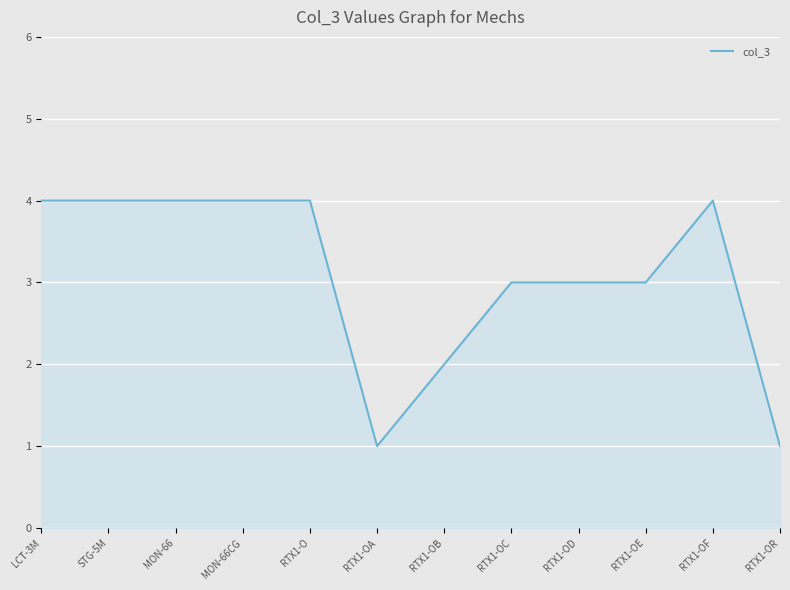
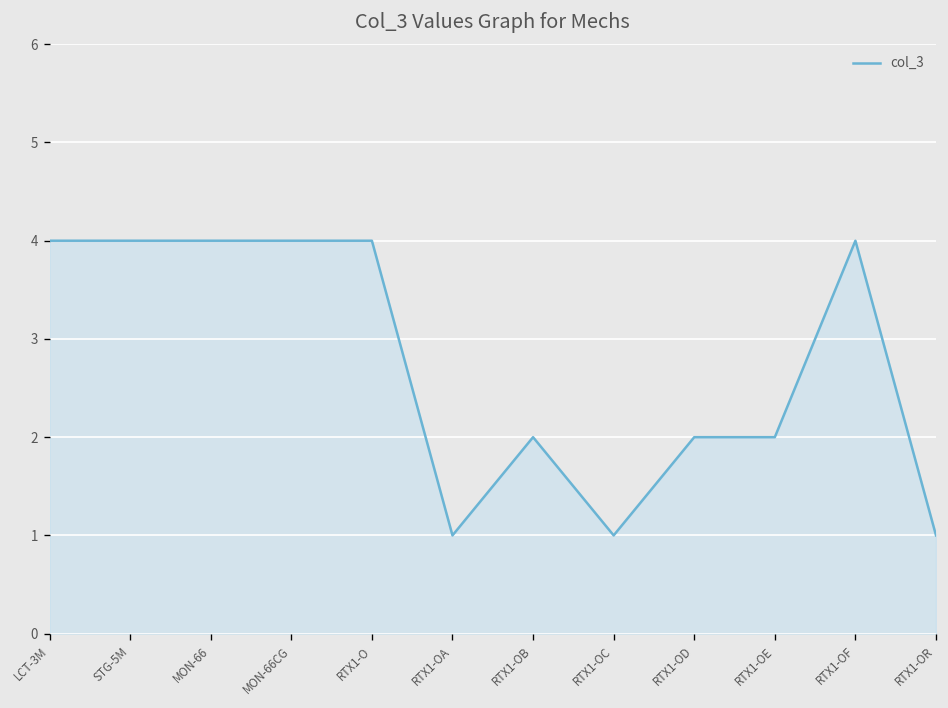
RTX1-OC: 3 -> 1
RTX1-OD: 3 -> 2
RTX1-OE: 3 -> 2
